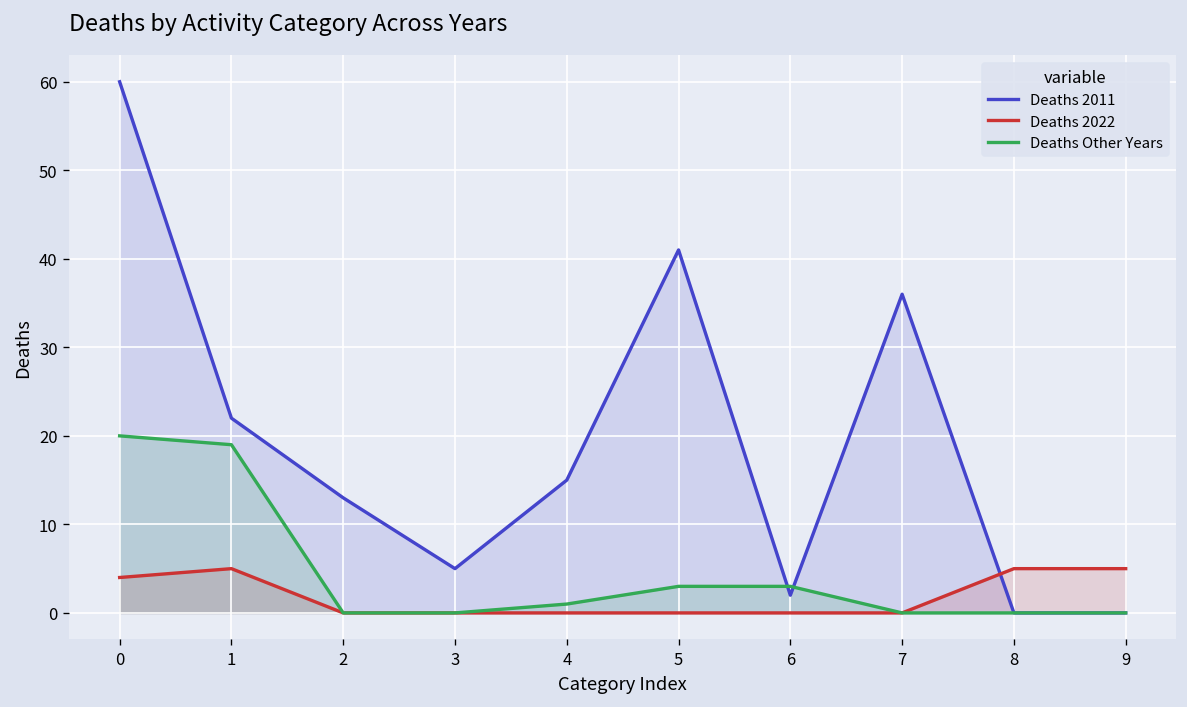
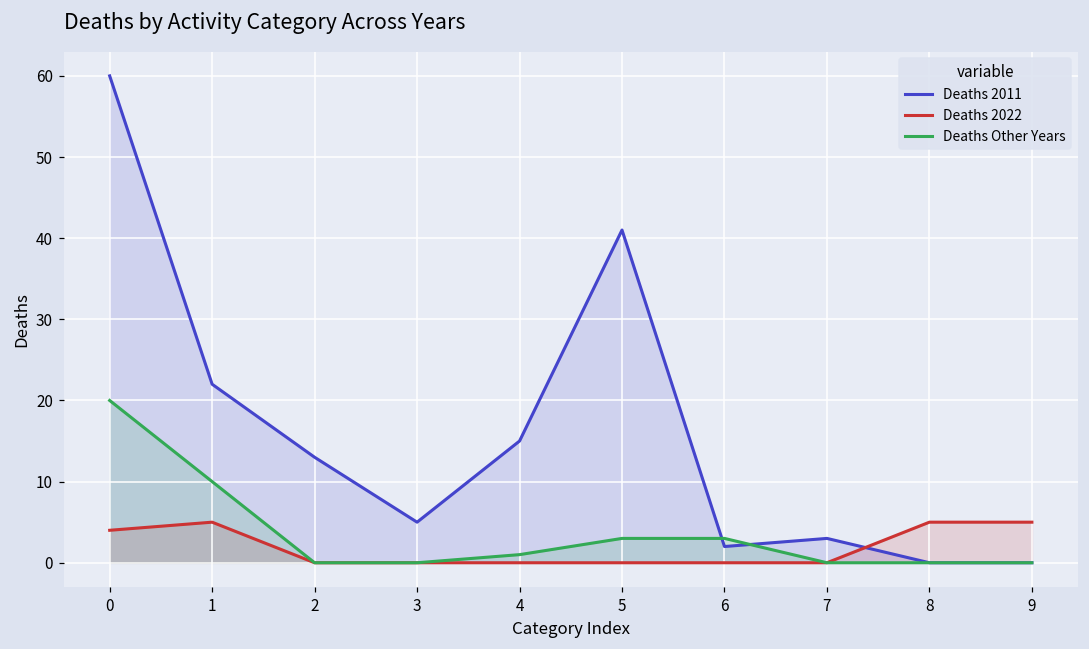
Deaths Other Years, 1: 19 -> 10
Deaths 2011, 7: 36 -> 3
